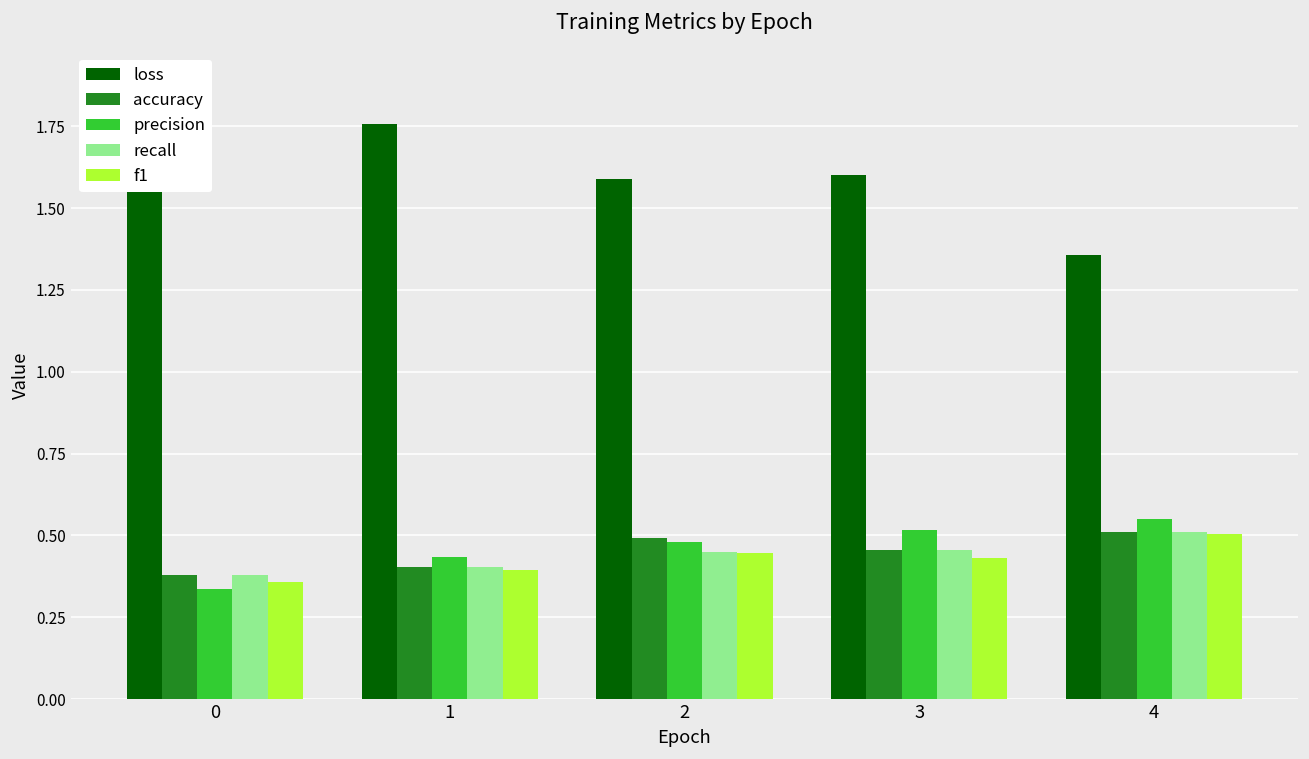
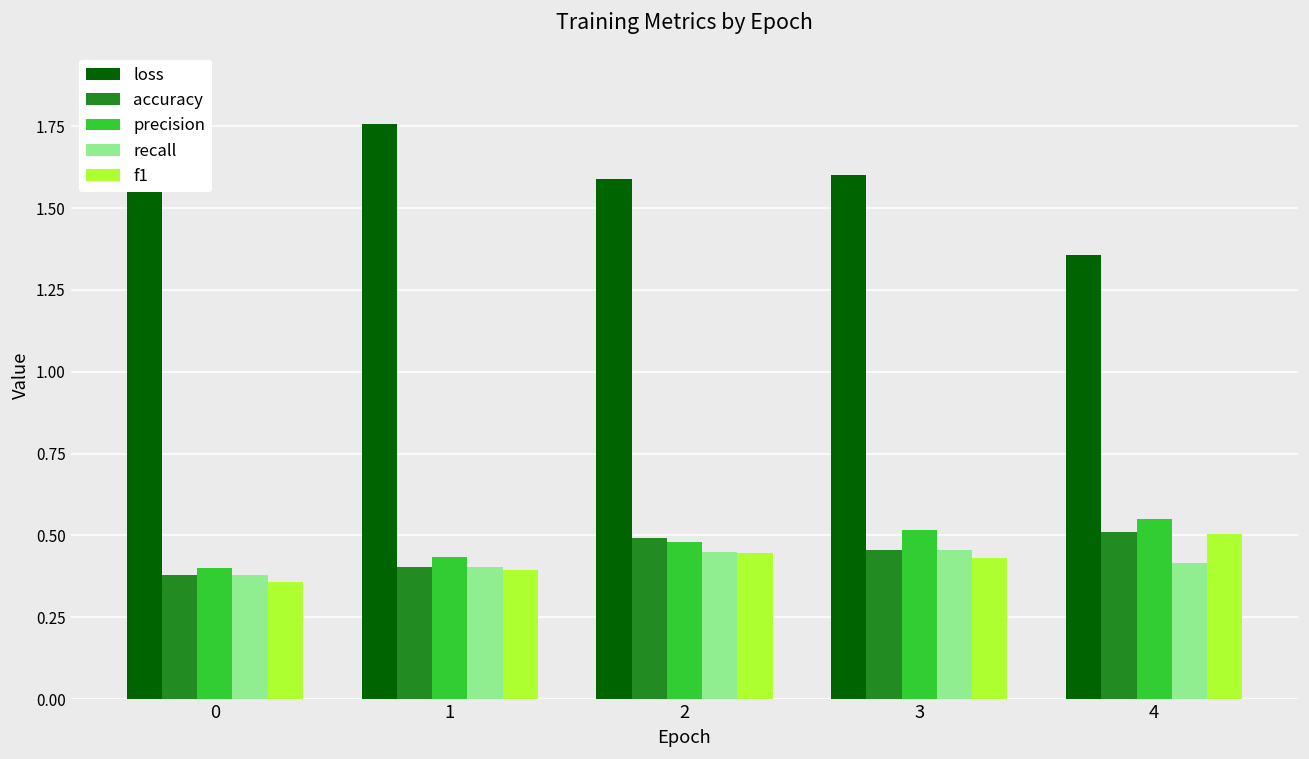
precision, 0: 0.34 -> 0.40
recall, 4: 0.51 -> 0.42
